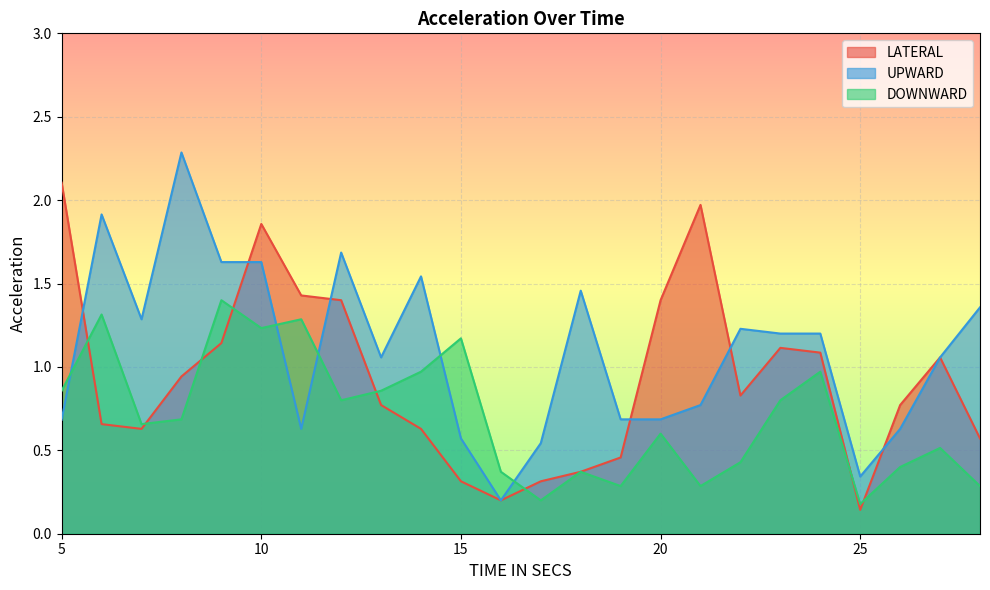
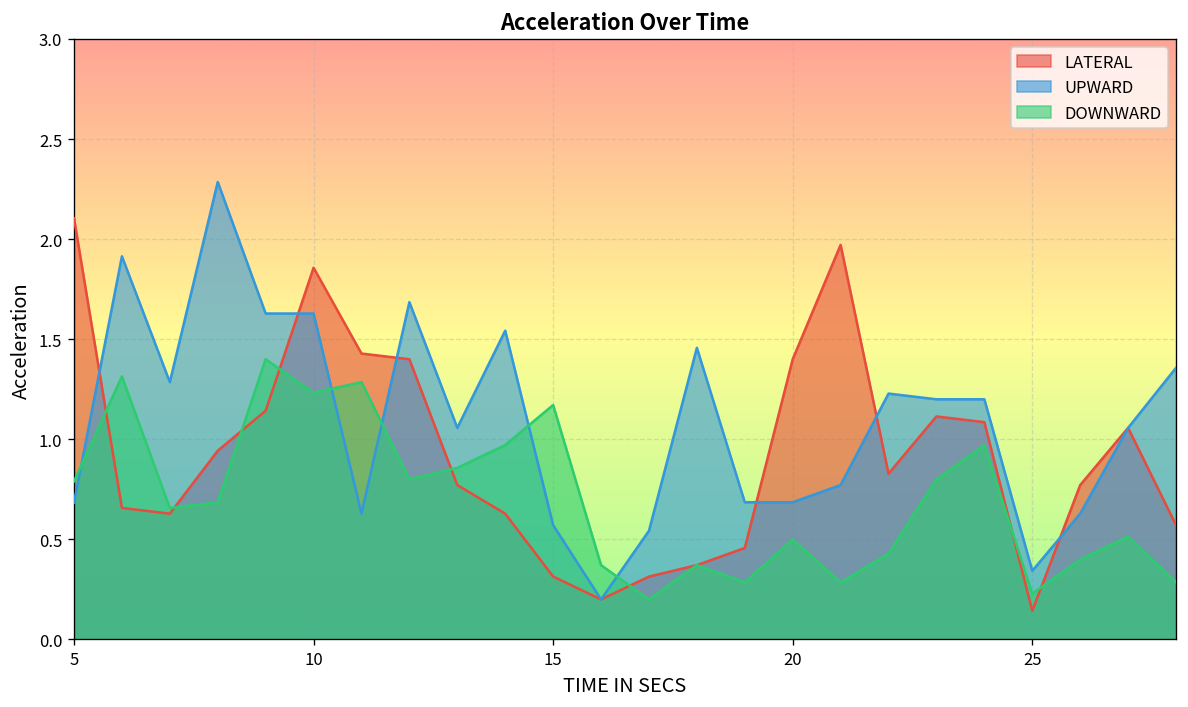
DOWNWARD, 5: 0.86 -> 0.79
DOWNWARD, 20: 0.6 -> 0.5
DOWNWARD, 25: 0.18 -> 0.23
